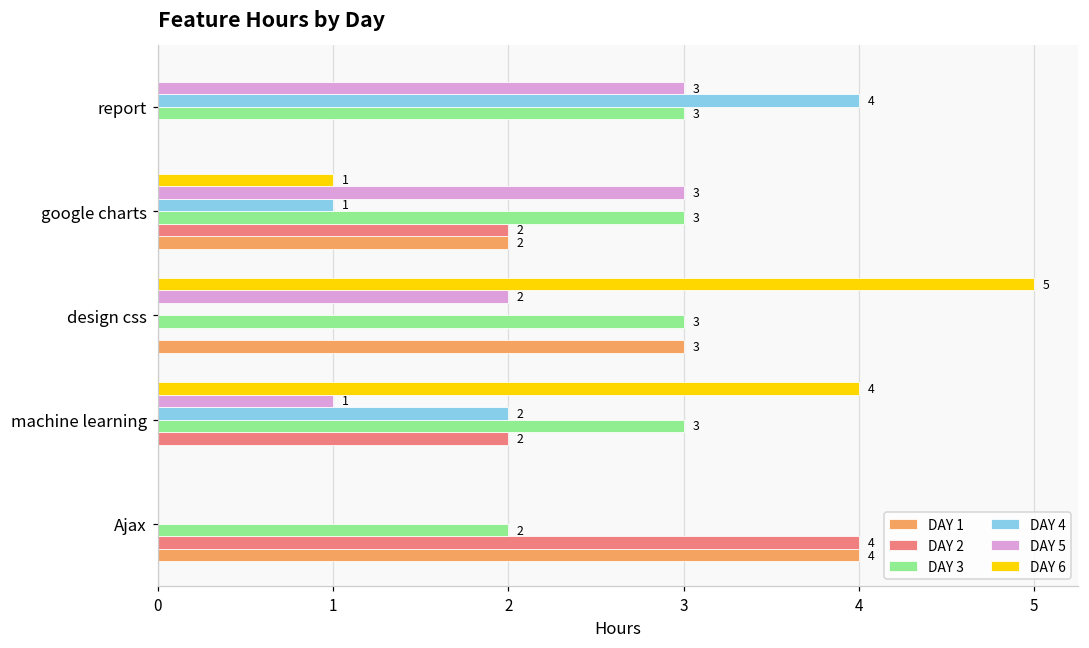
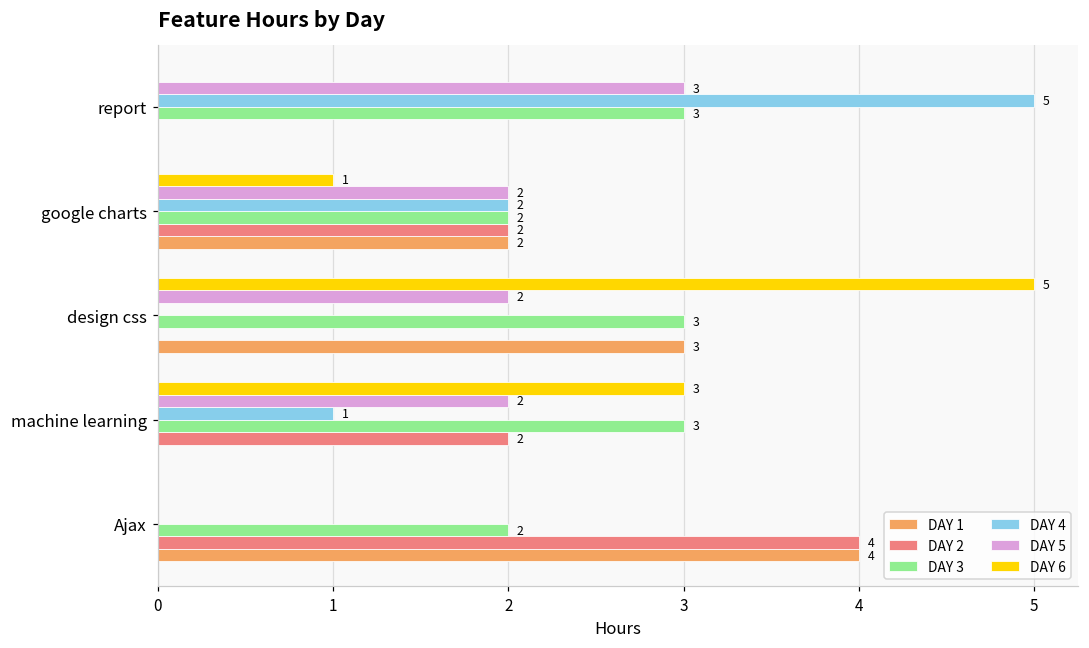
DAY 4, report: 4 -> 5
DAY 5, google charts: 3 -> 2
DAY 4, google charts: 1 -> 2
DAY 3, google charts: 3 -> 2
DAY 6, machine learning: 4 -> 3
DAY 5, machine learning: 1 -> 2
DAY 4, machine learning: 2 -> 1
